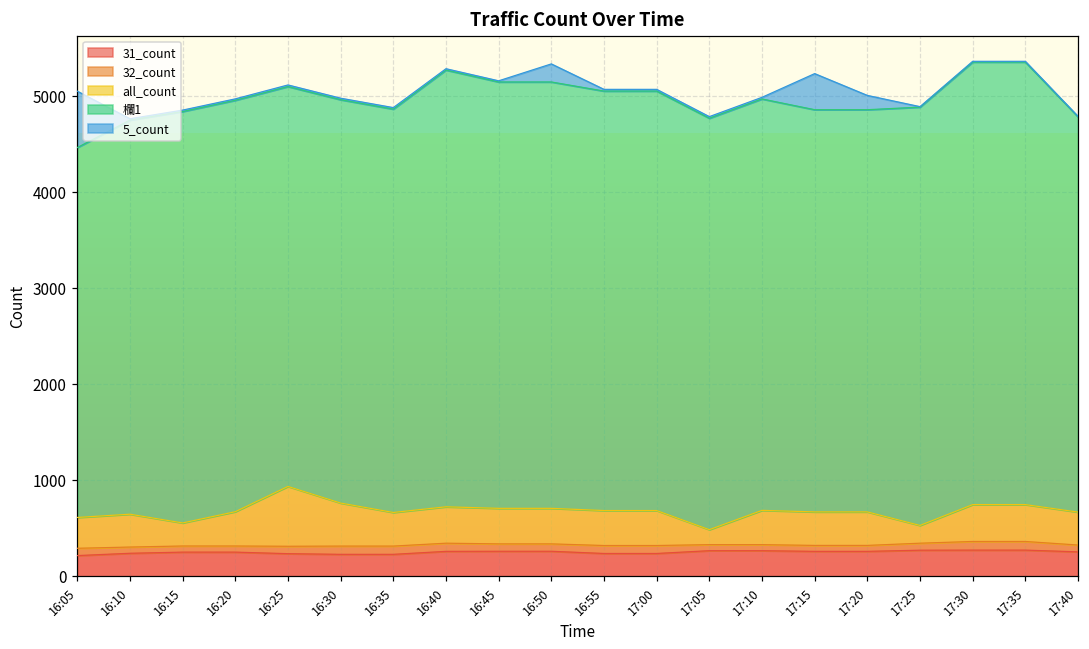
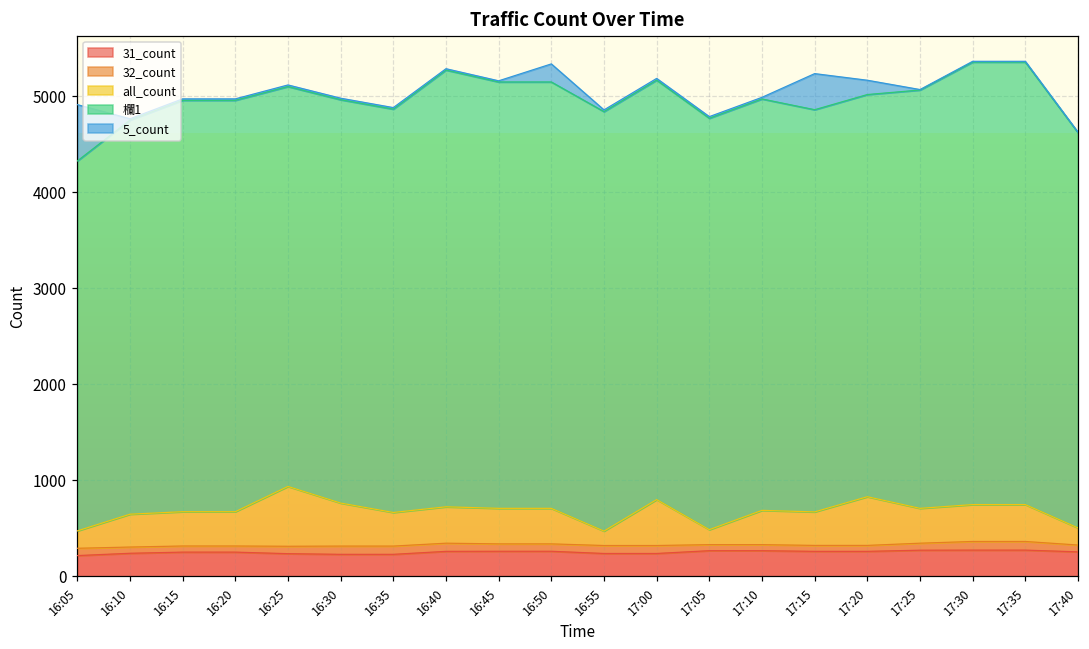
all_count, 16:05: 300 -> 200
all_count, 16:15: 200 -> 400
all_count, 16:55: 400 -> 200
all_count, 17:00: 400 -> 500
all_count, 17:20: 300 -> 500
all_count, 17:25: 200 -> 400
all_count, 17:40: 300 -> 200
